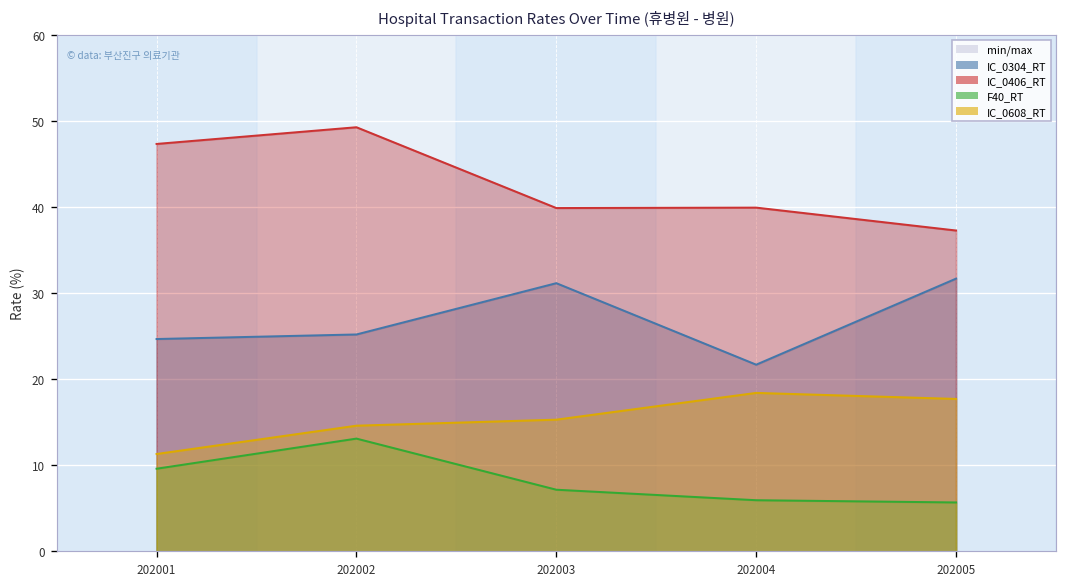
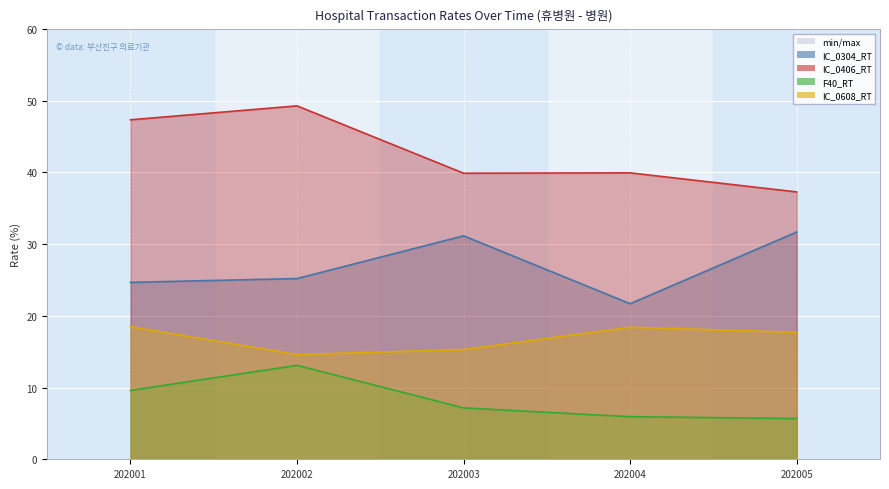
IC_0608_RT, 202001: 11 -> 18
